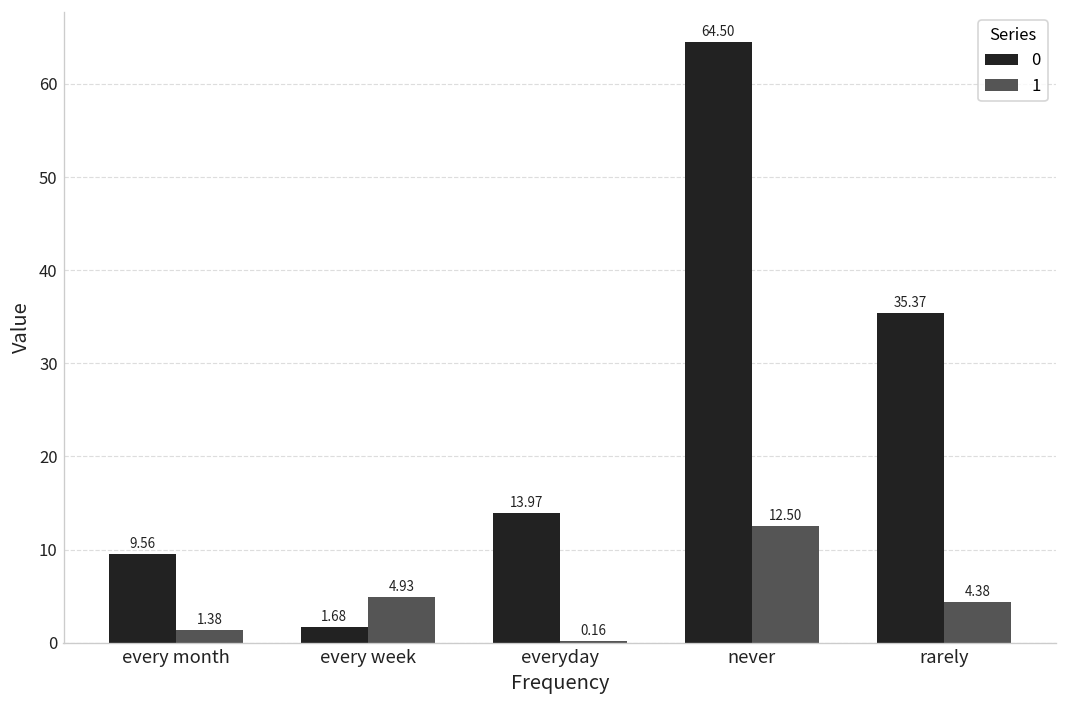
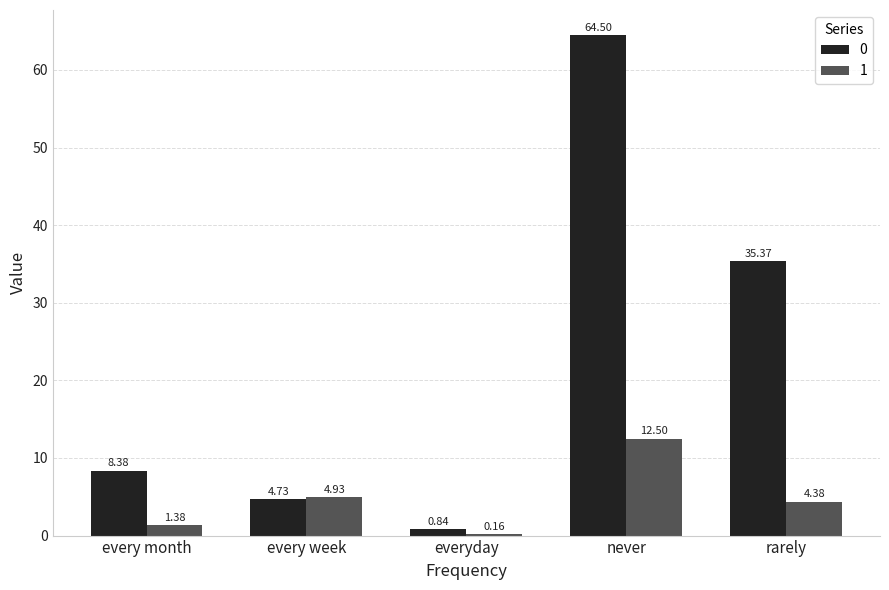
0, every month: 9.56 -> 8.38
0, every week: 1.68 -> 4.73
0, everyday: 13.97 -> 0.84
